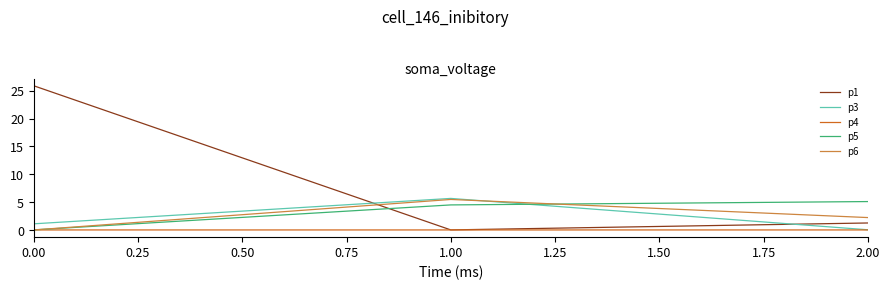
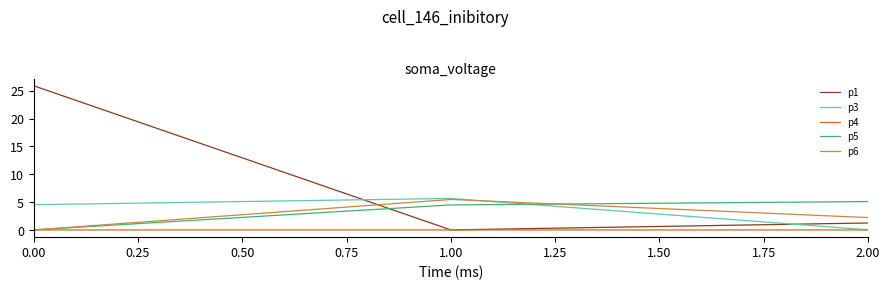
p3, 0.00: 1 -> 5
